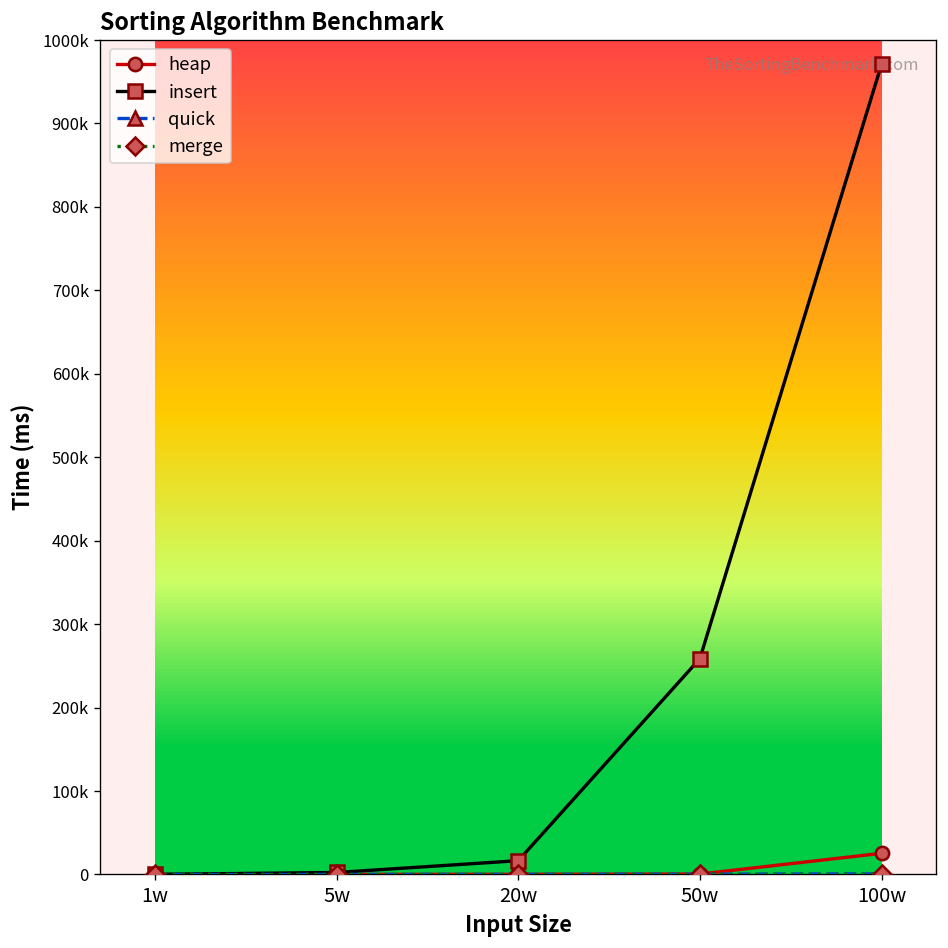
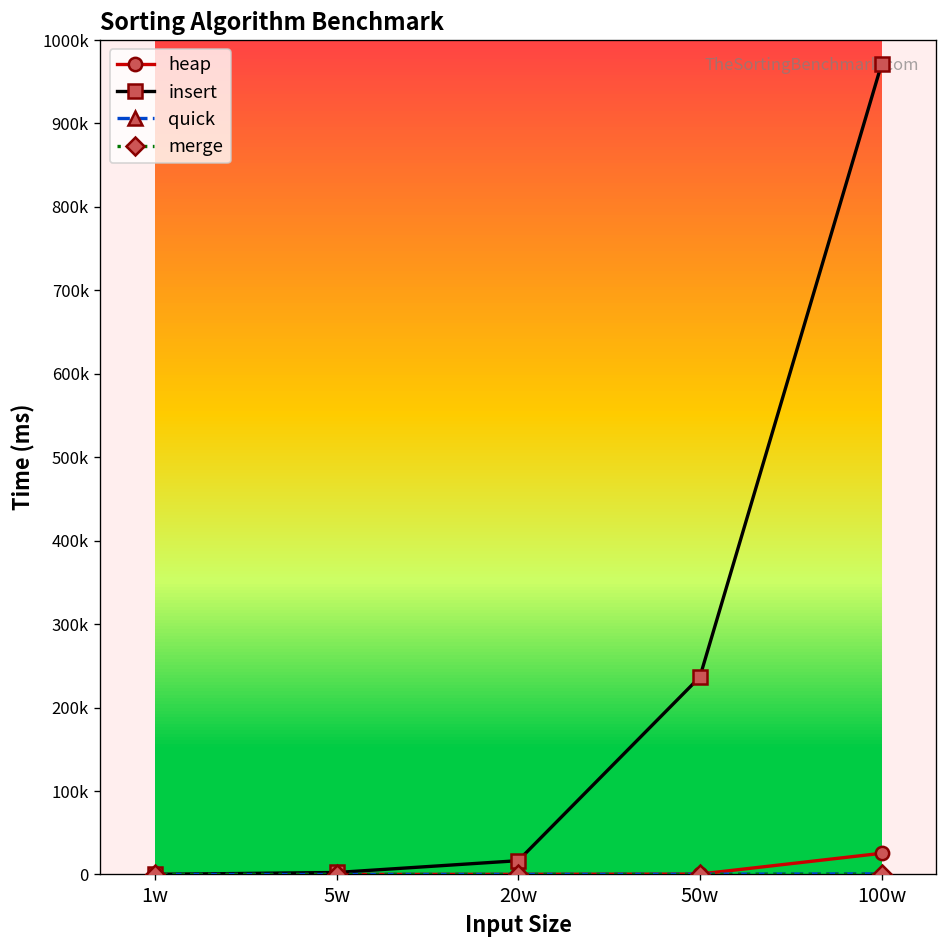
insert, 50w: 260000 -> 240000
